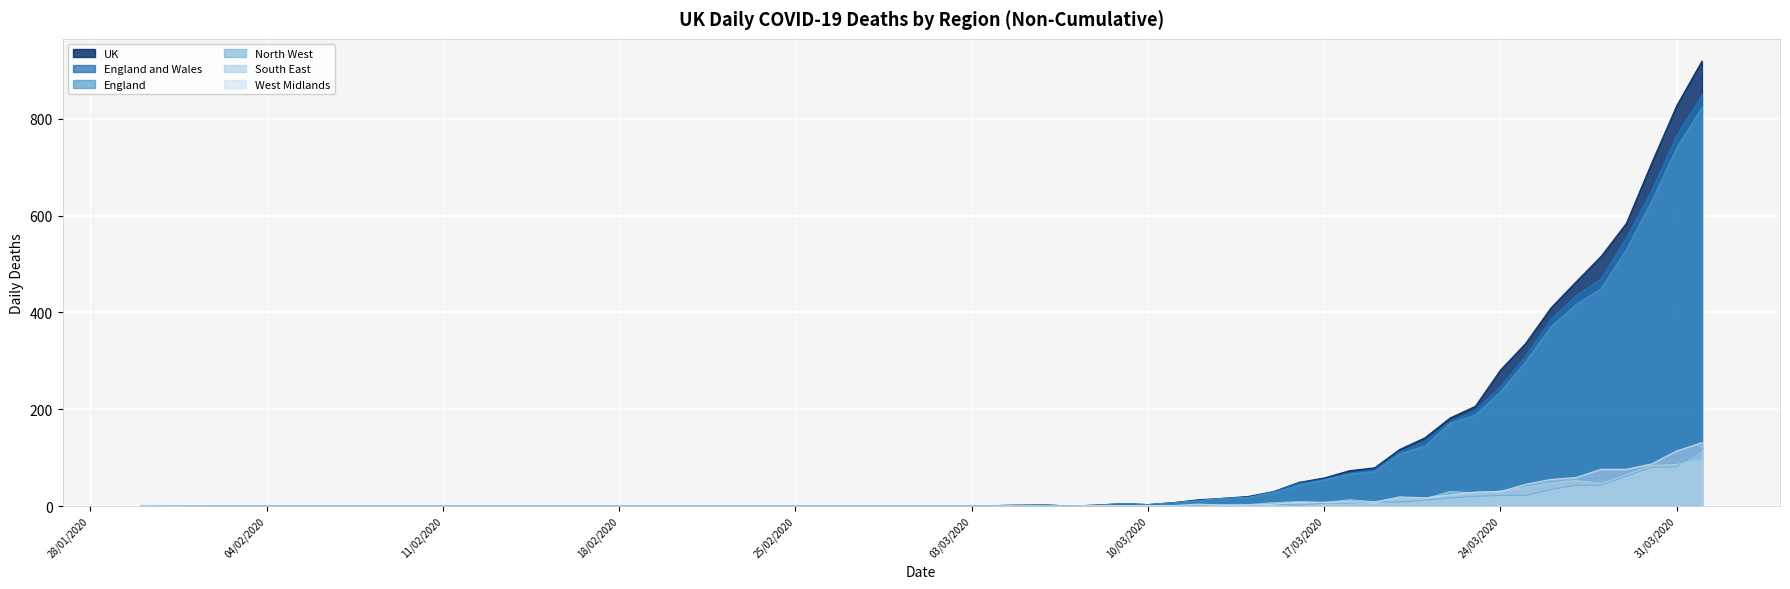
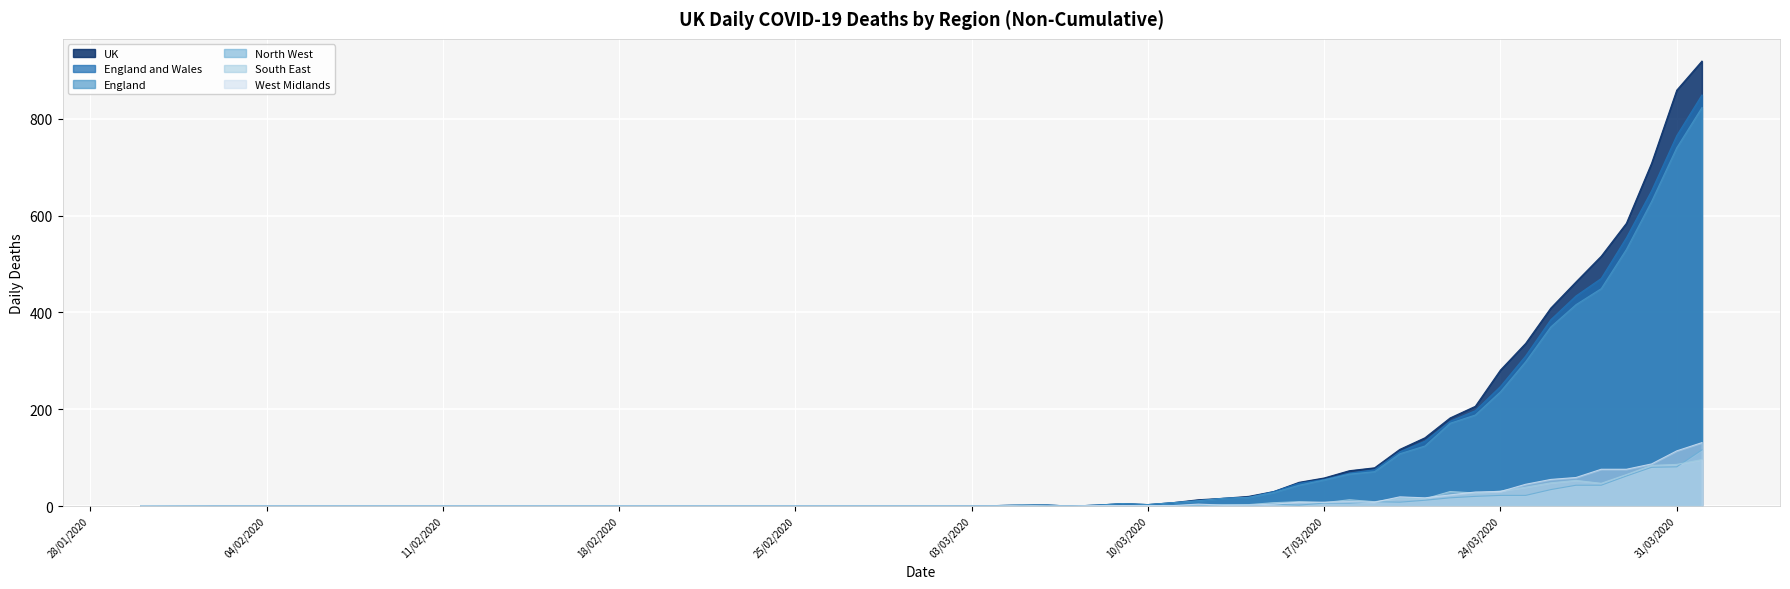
UK, 31/03/2020: 830 -> 860
